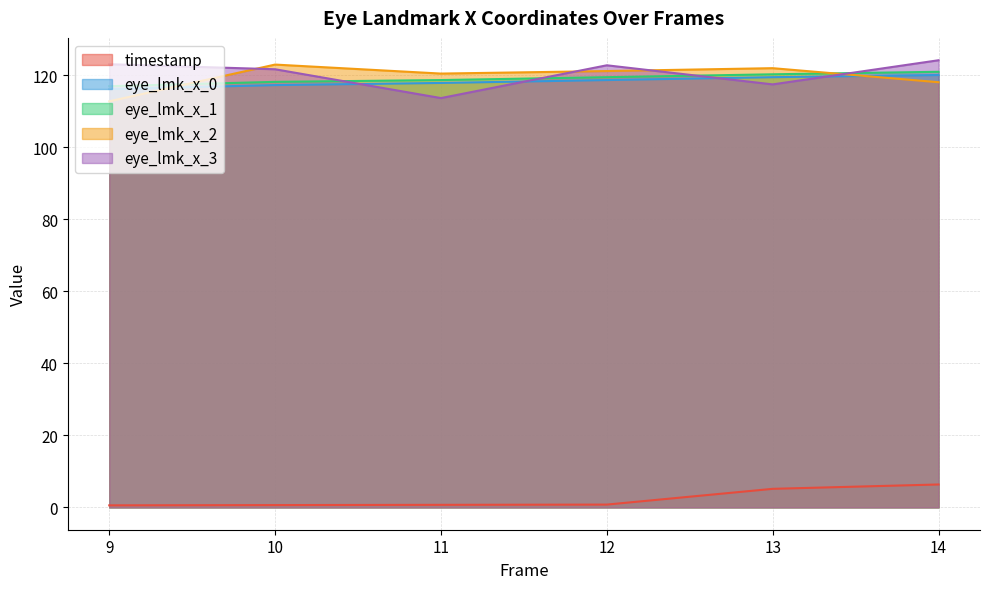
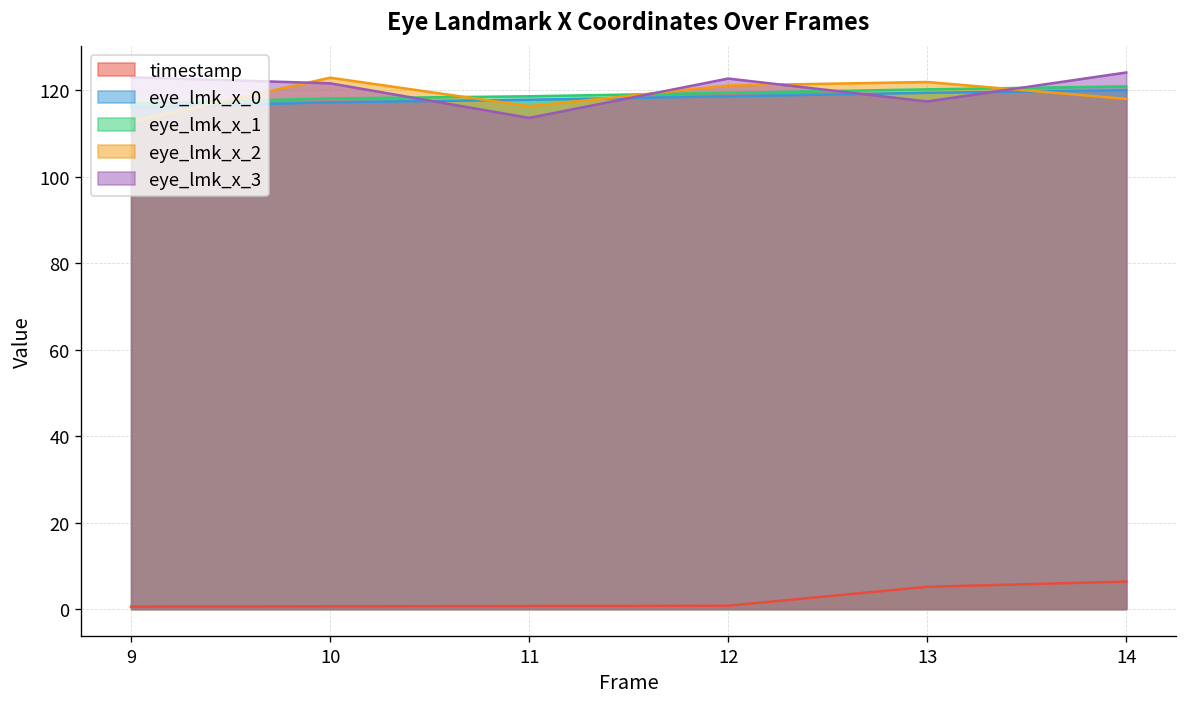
eye_lmk_x_2, 11: 120 -> 116
